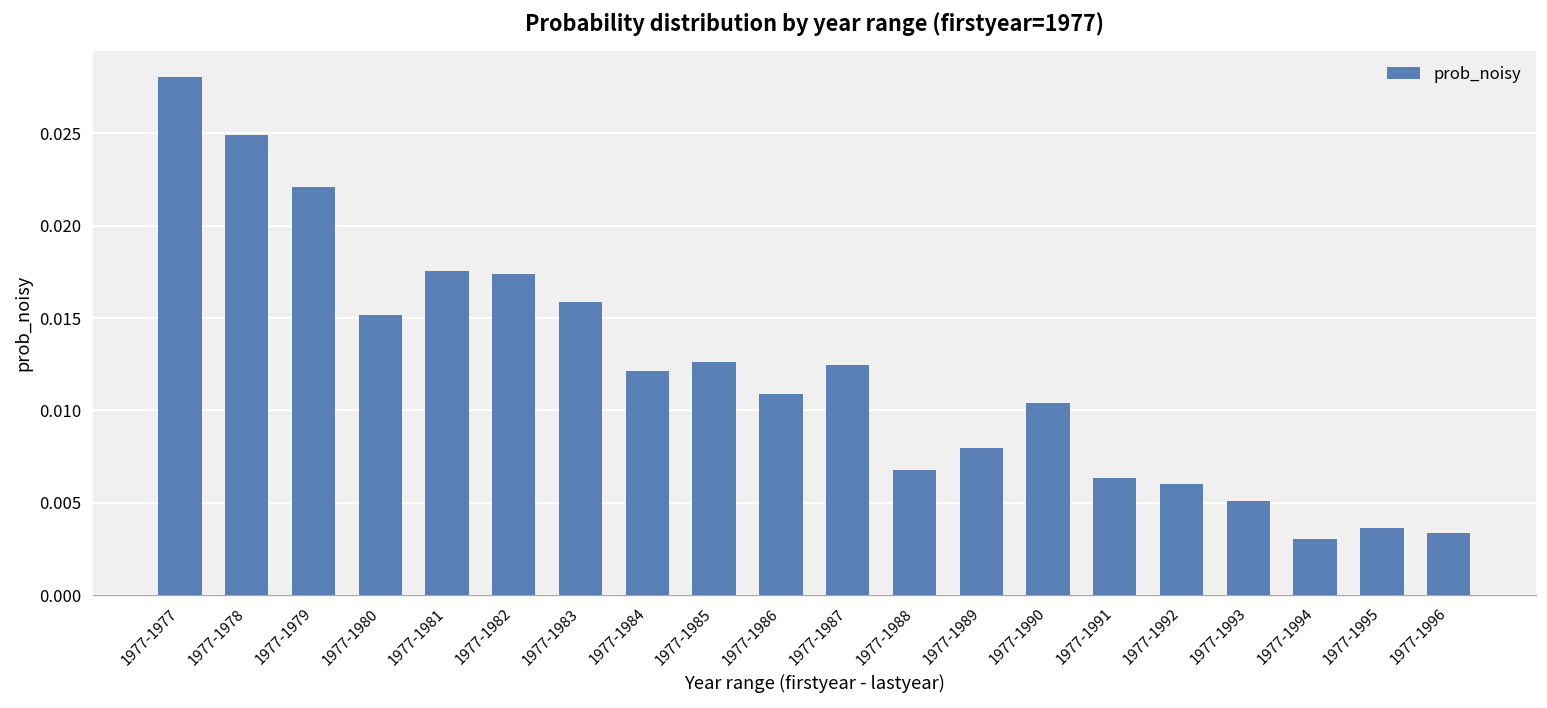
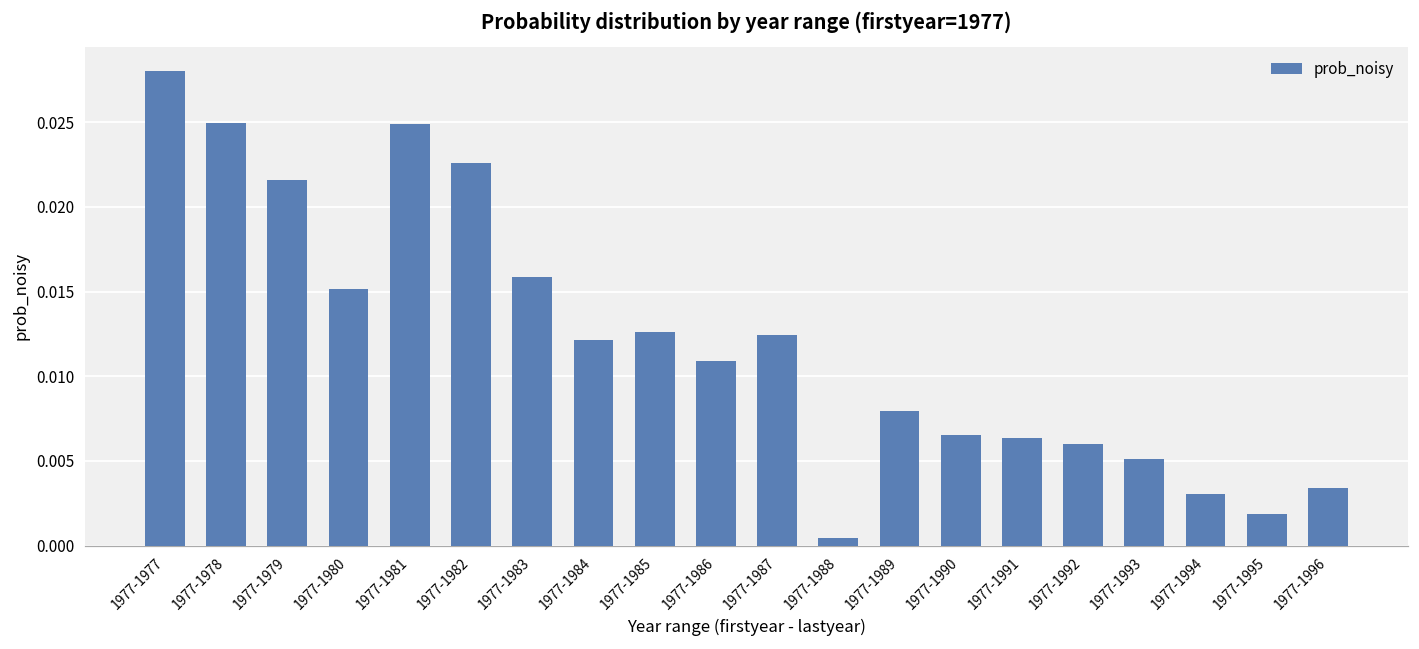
1977-1979: 0.0221 -> 0.0216
1977-1981: 0.0176 -> 0.0249
1977-1982: 0.0174 -> 0.0226
1977-1988: 0.0068 -> 0.0004
1977-1990: 0.0104 -> 0.0065
1977-1995: 0.0037 -> 0.0019
